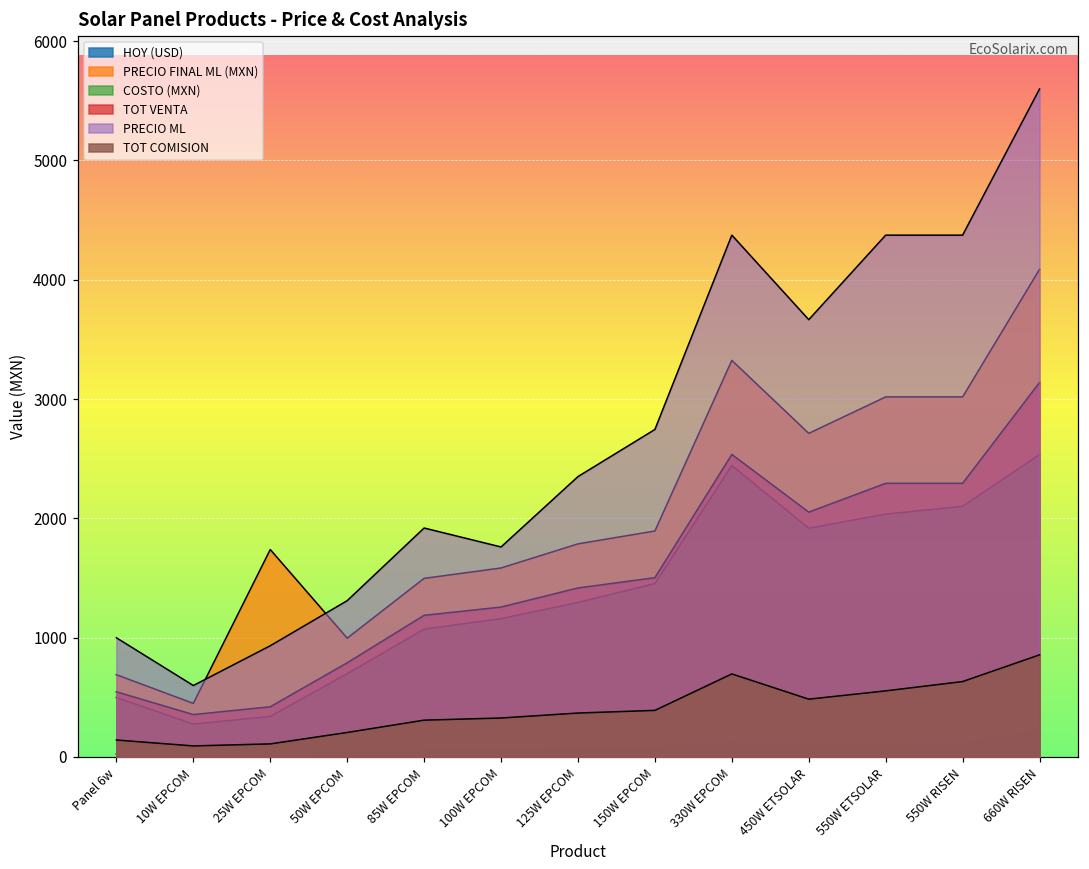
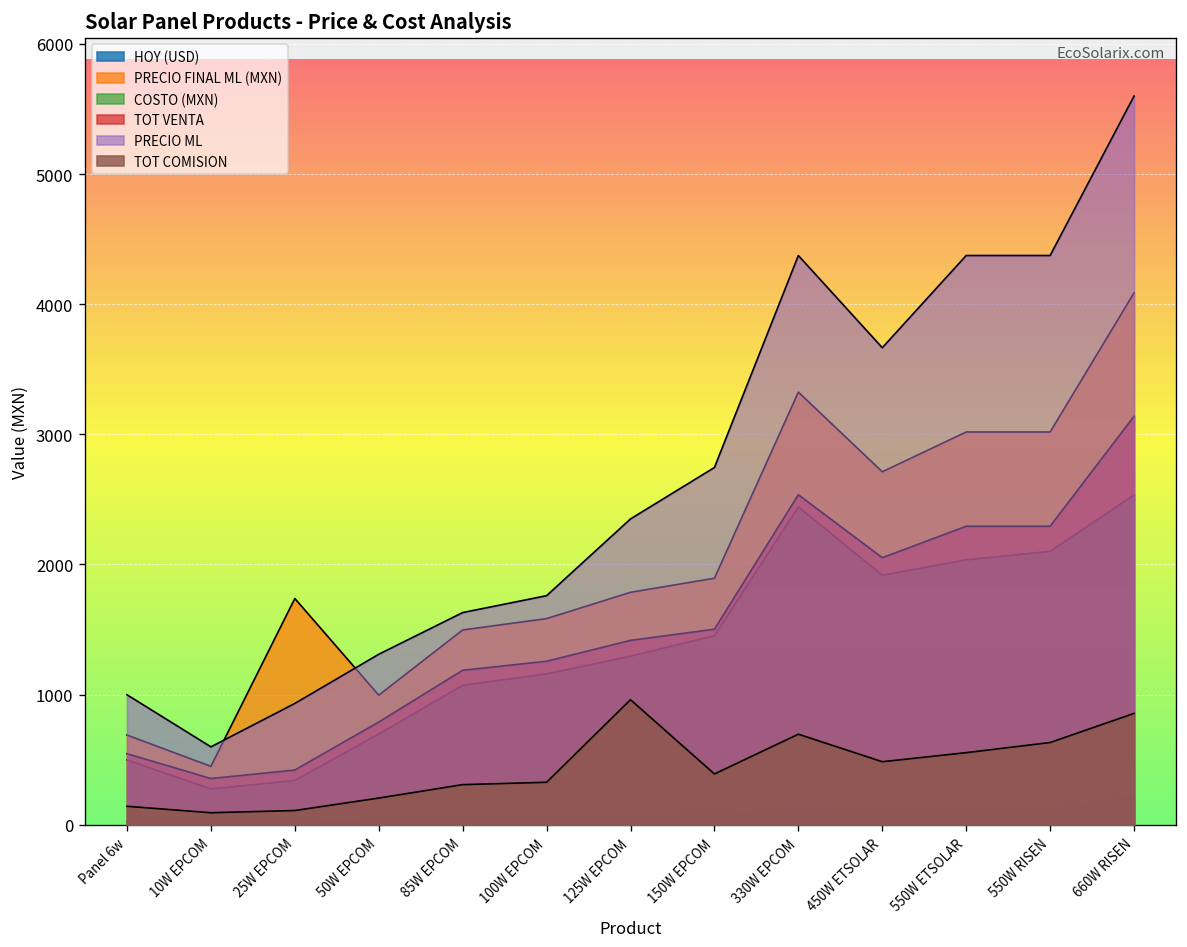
PRECIO ML, 85W EPCOM: 1920 -> 1630
TOT COMISION, 125W EPCOM: 370 -> 960
